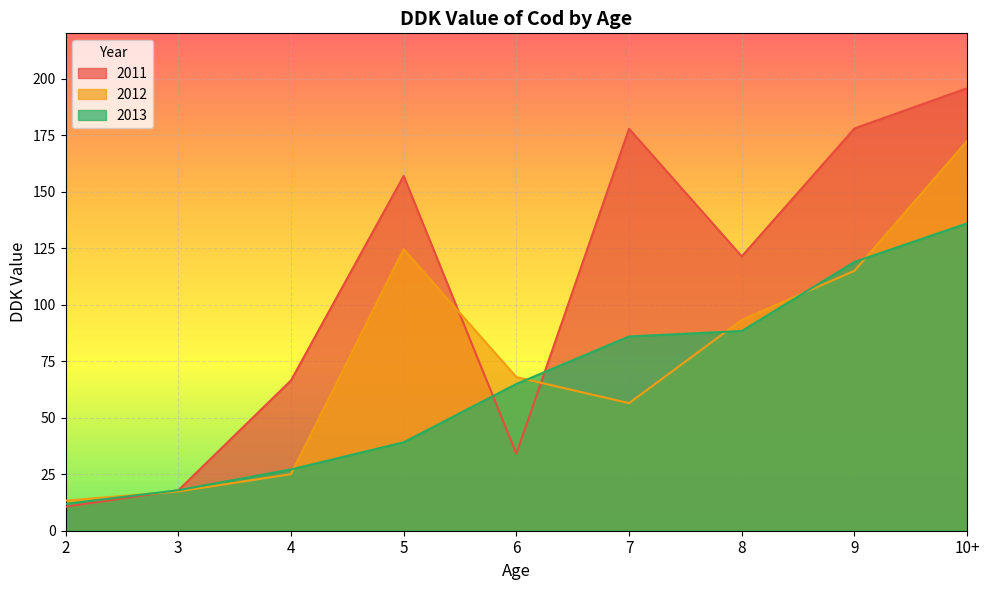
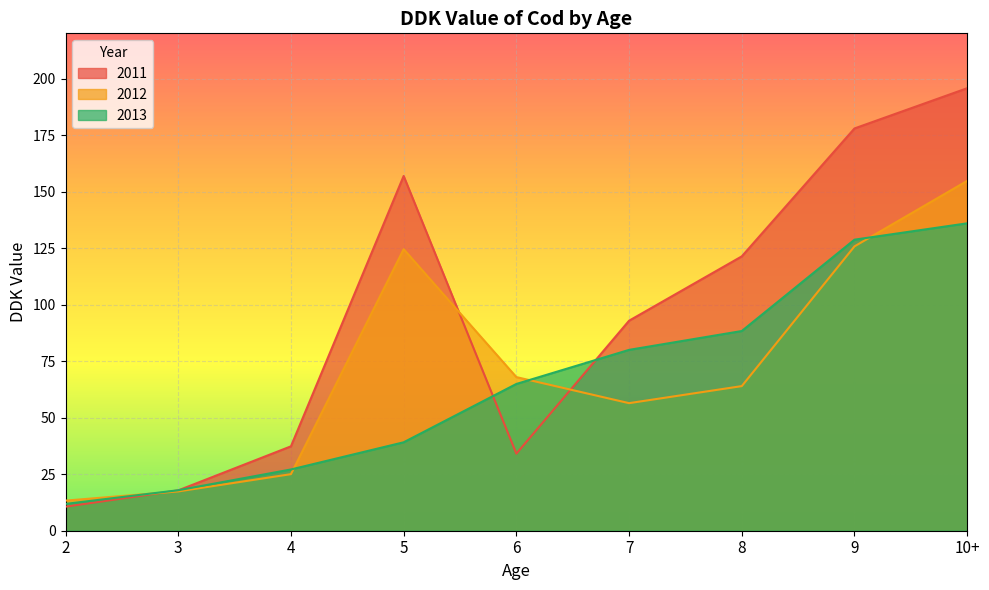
2011, 4: 66 -> 37
2011, 7: 178 -> 93
2013, 7: 86 -> 80
2012, 8: 93 -> 64
2012, 9: 115 -> 126
2013, 9: 119 -> 129
2012, 10+: 172 -> 155
